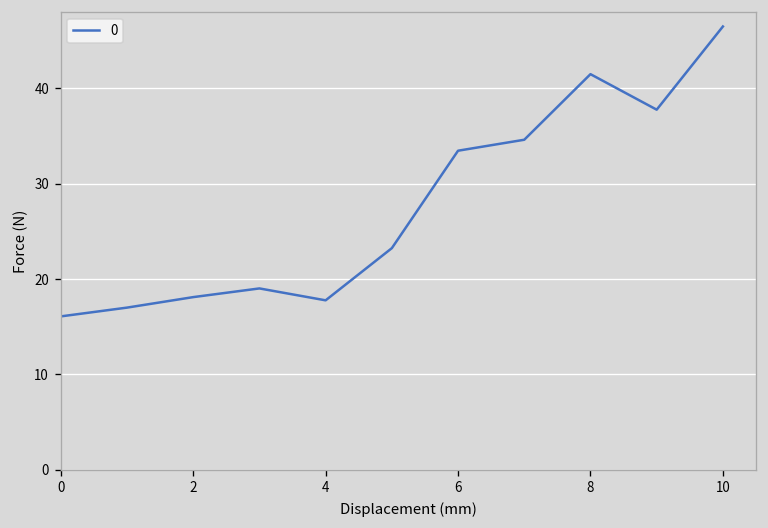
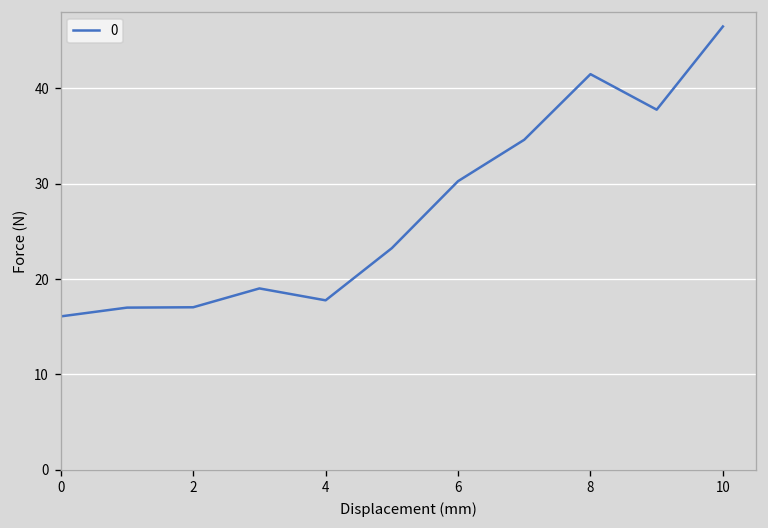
2: 18 -> 17
6: 33 -> 30
